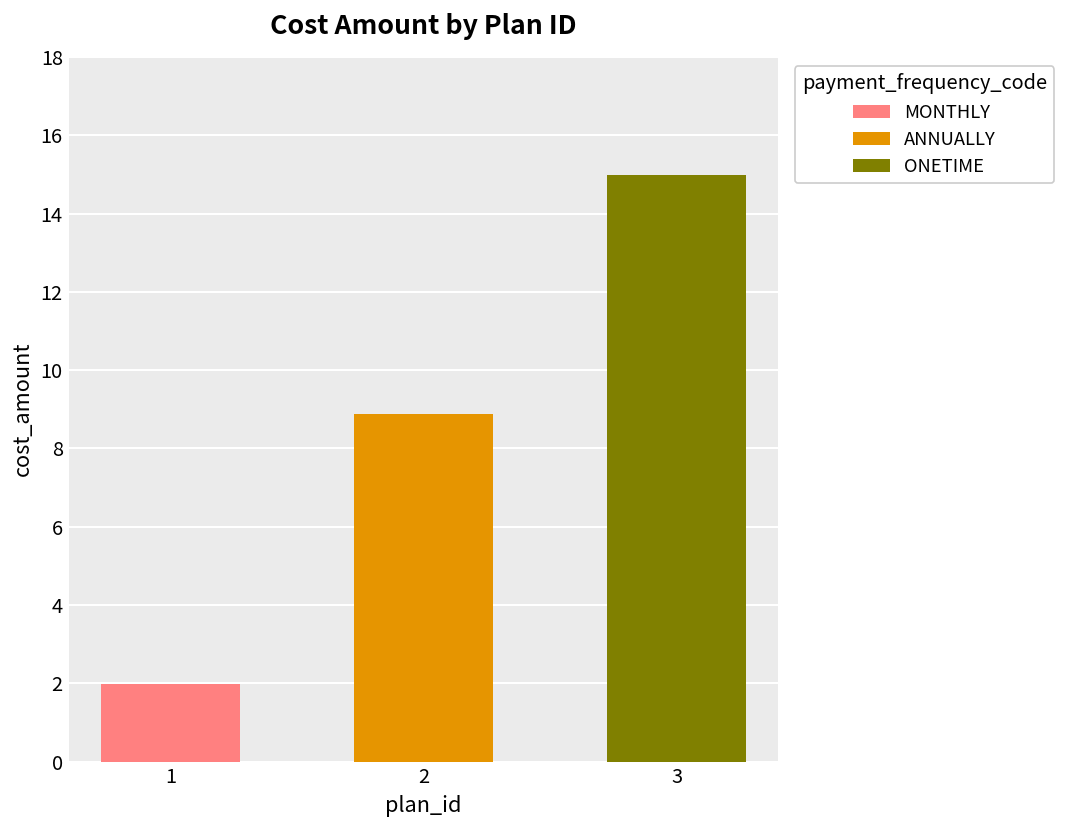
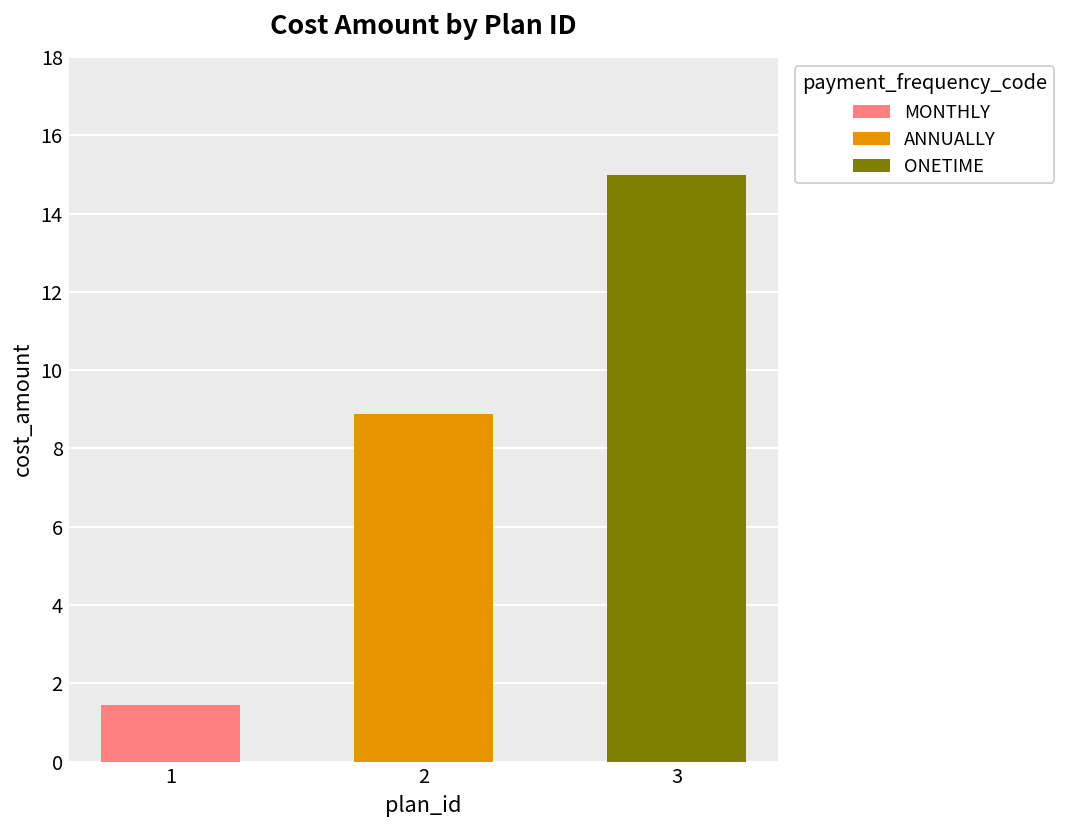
1: 2.0 -> 1.4
